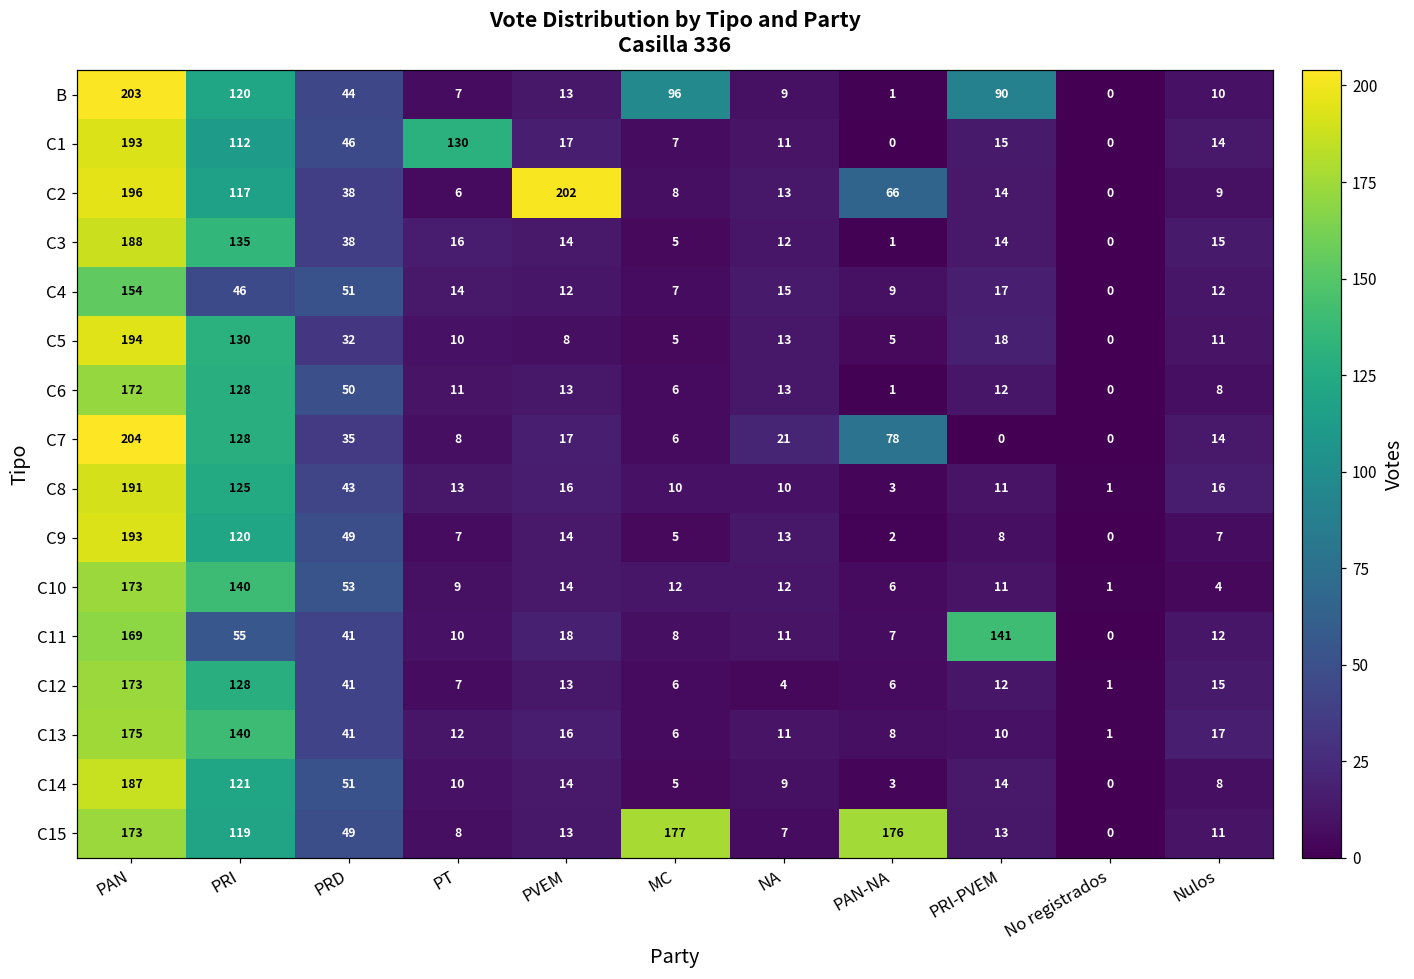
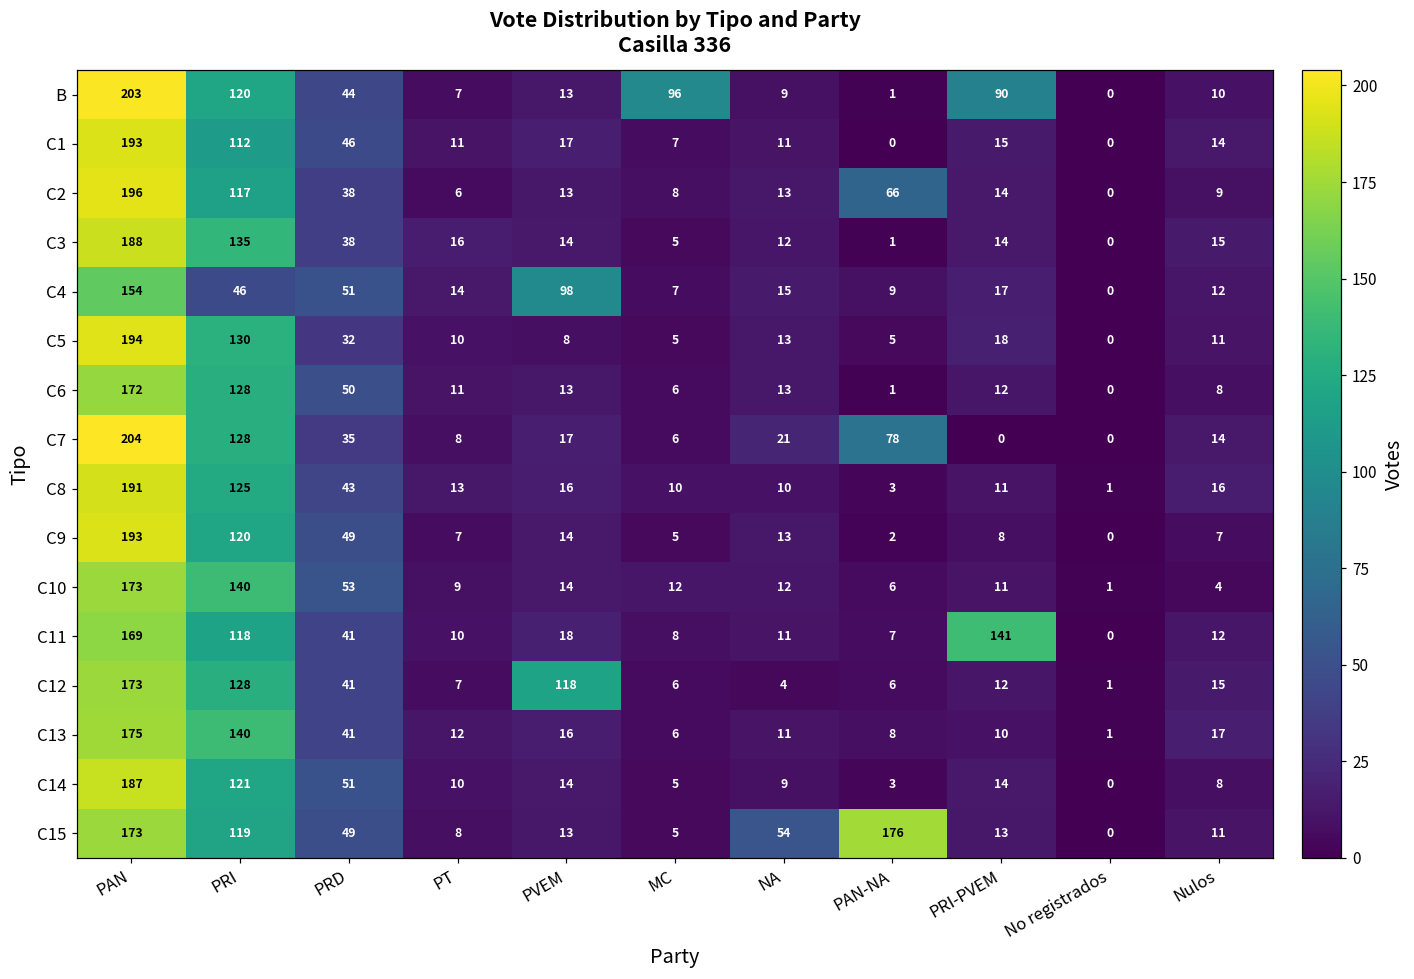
C1, PT: 130 -> 11
C2, PVEM: 202 -> 13
C4, PVEM: 12 -> 98
C11, PRI: 55 -> 118
C12, PVEM: 13 -> 118
C15, MC: 177 -> 5
C15, NA: 7 -> 54
